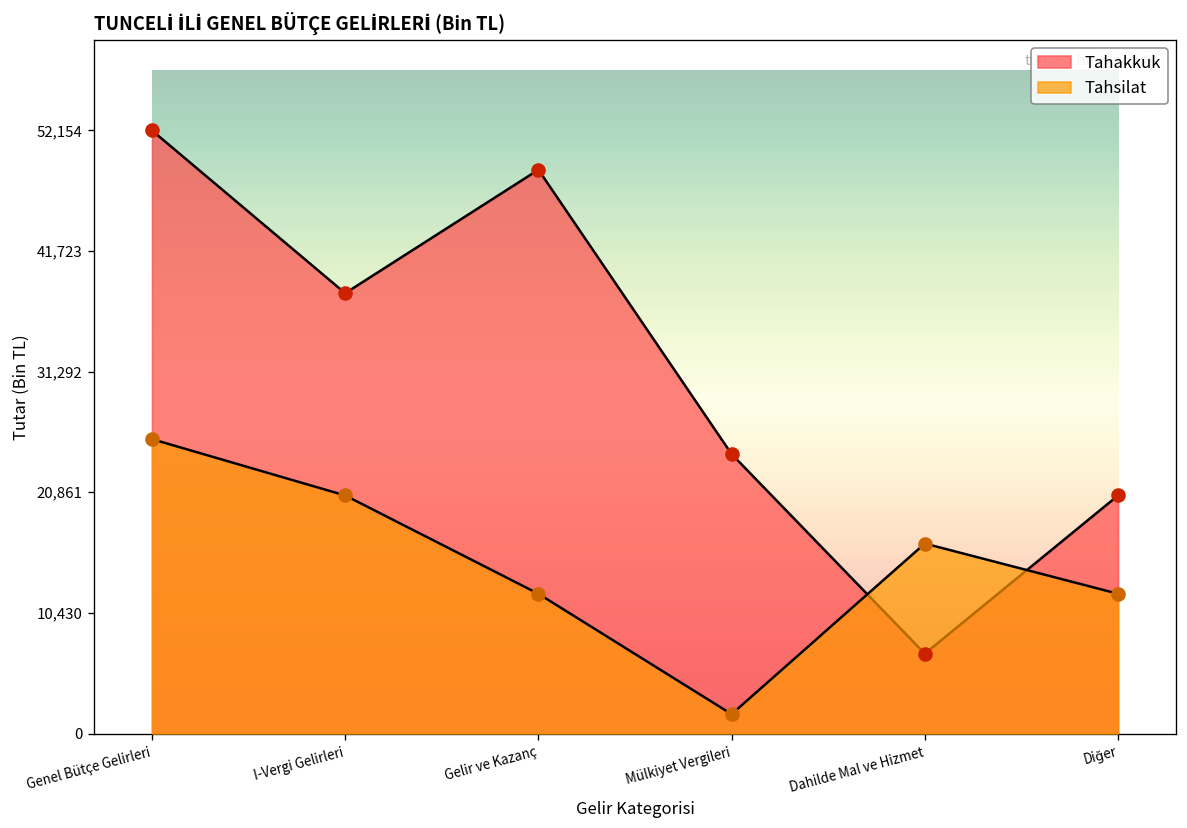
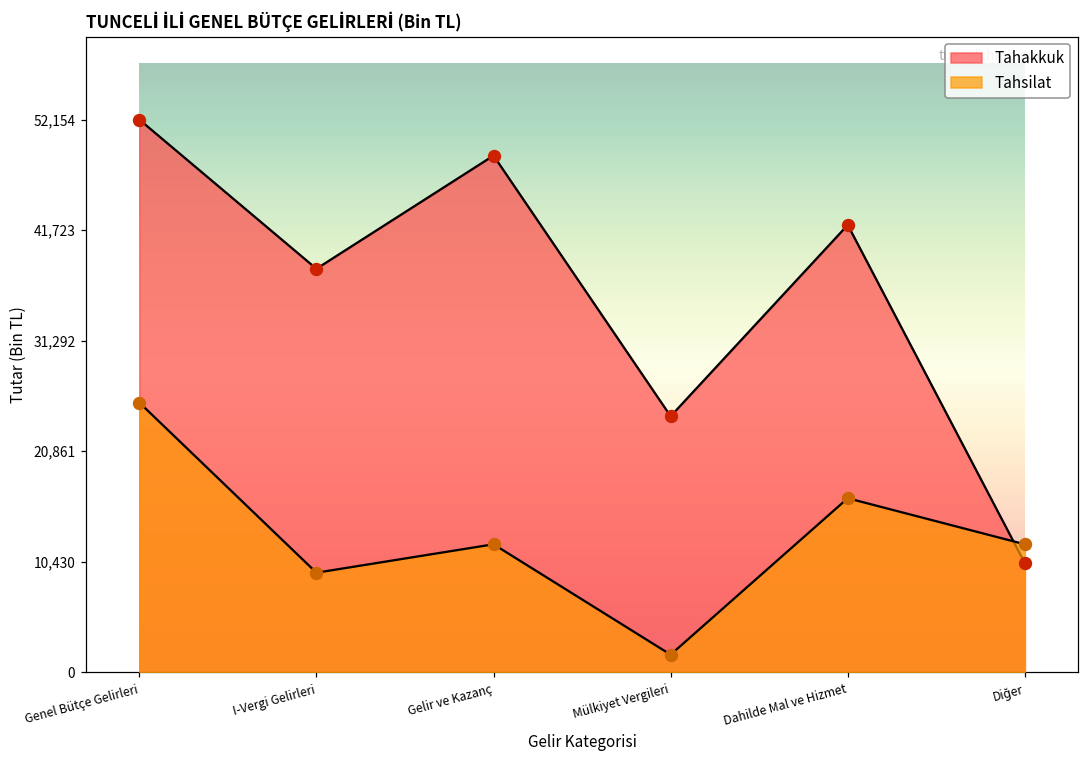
Tahsilat, I-Vergi Gelirleri: 21,000 -> 9,000
Tahakkuk, Dahilde Mal ve Hizmet: 7,000 -> 42,000
Tahakkuk, Diğer: 21,000 -> 10,000
